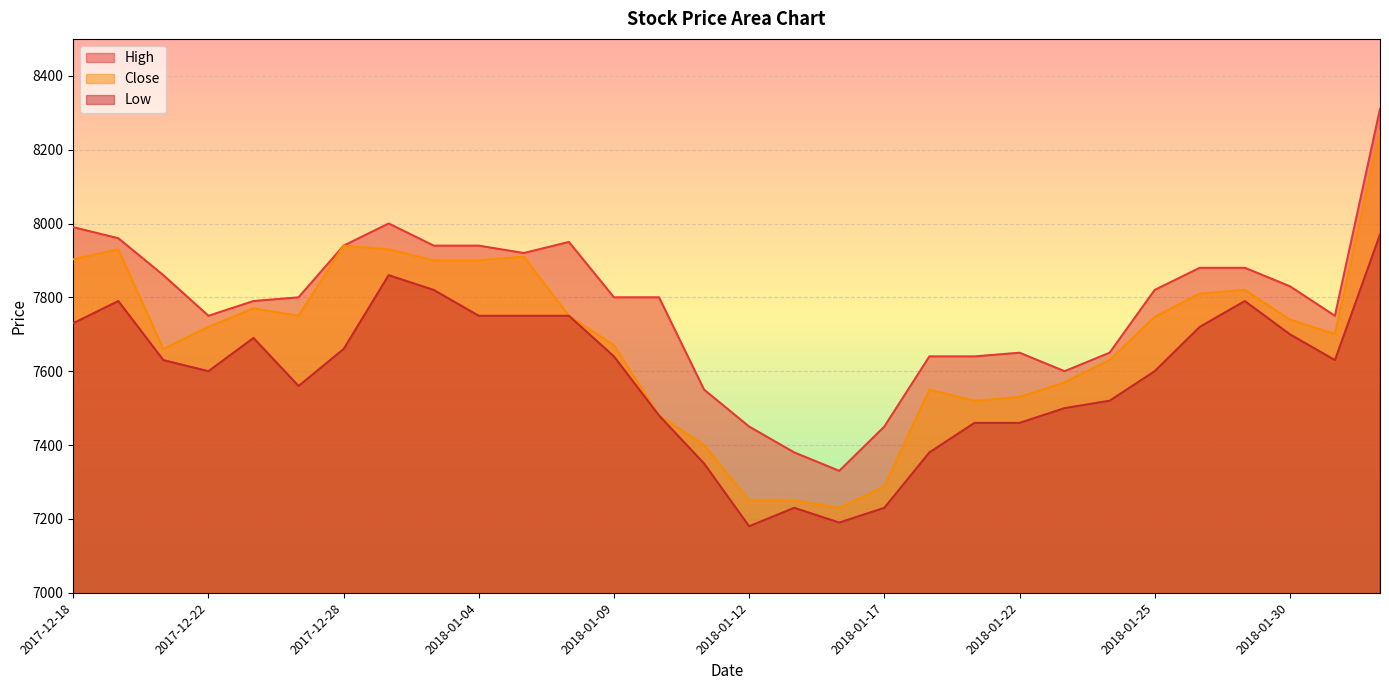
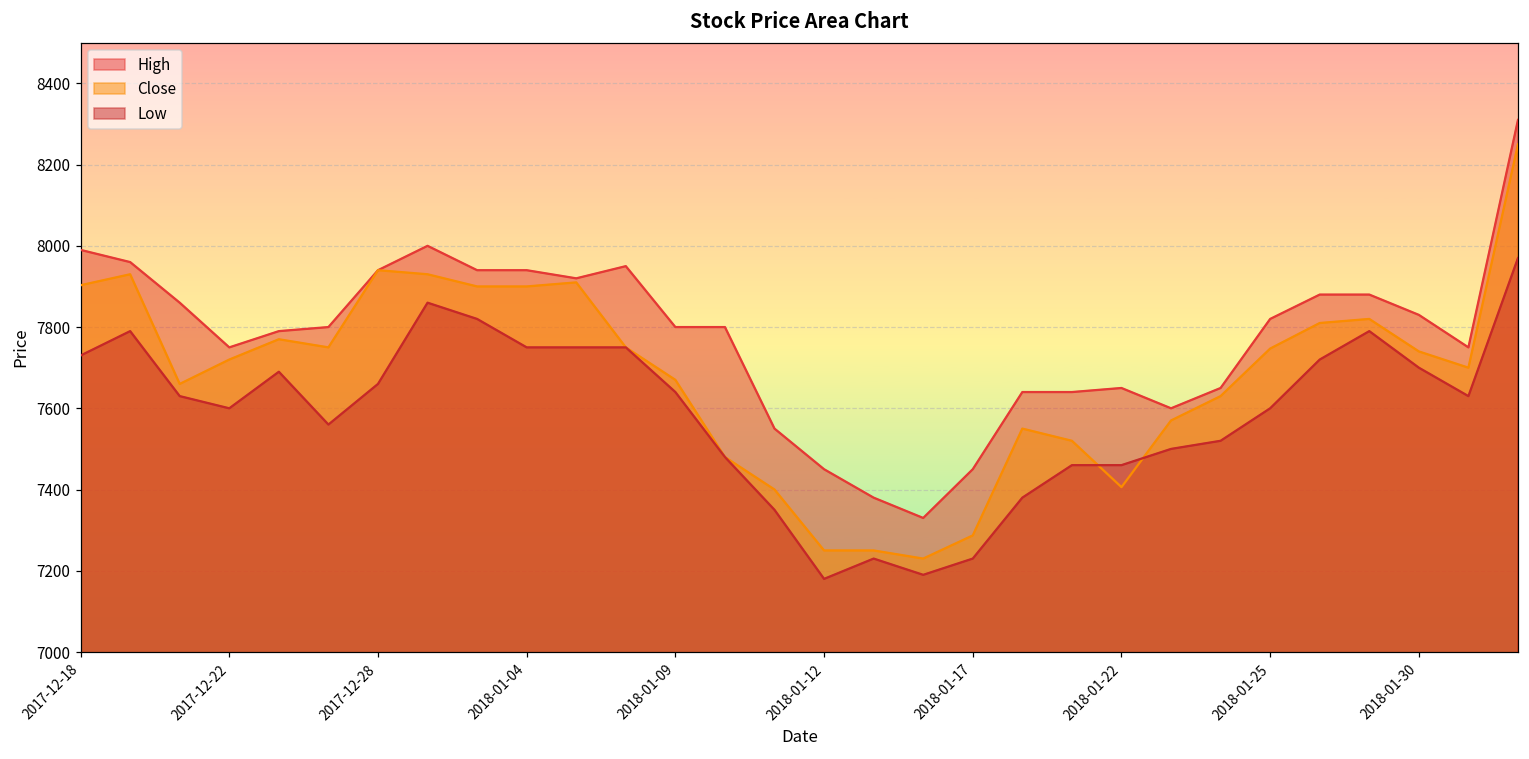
Close, 2018-01-22: 7530 -> 7410
